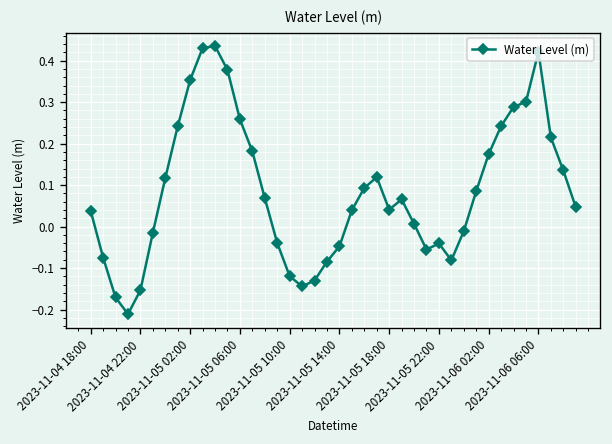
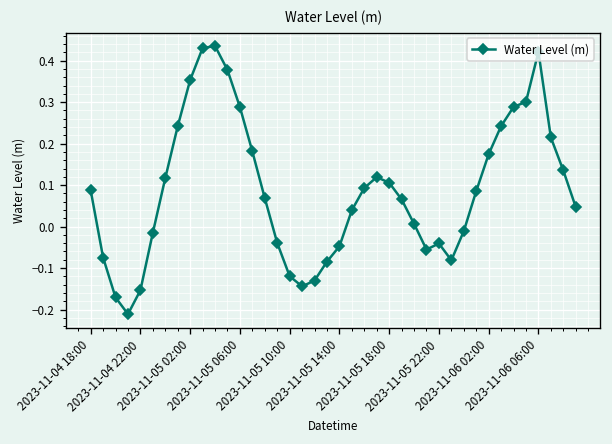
2023-11-04 18:00: 0.04 -> 0.09
2023-11-05 06:00: 0.26 -> 0.29
2023-11-05 18:00: 0.04 -> 0.11
